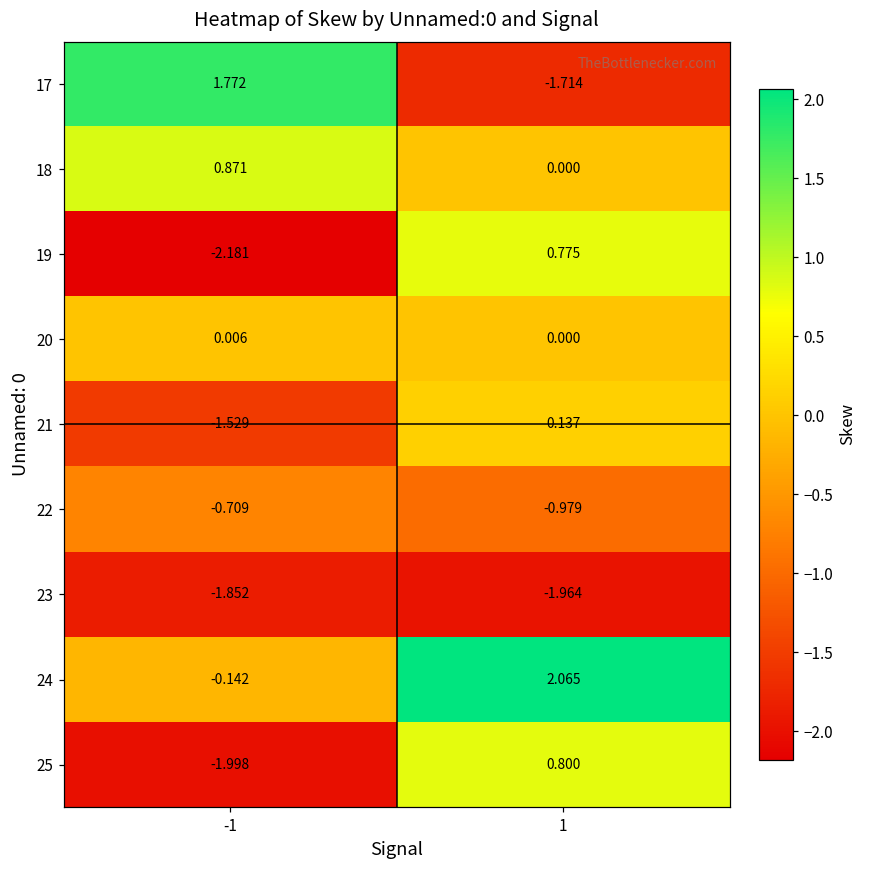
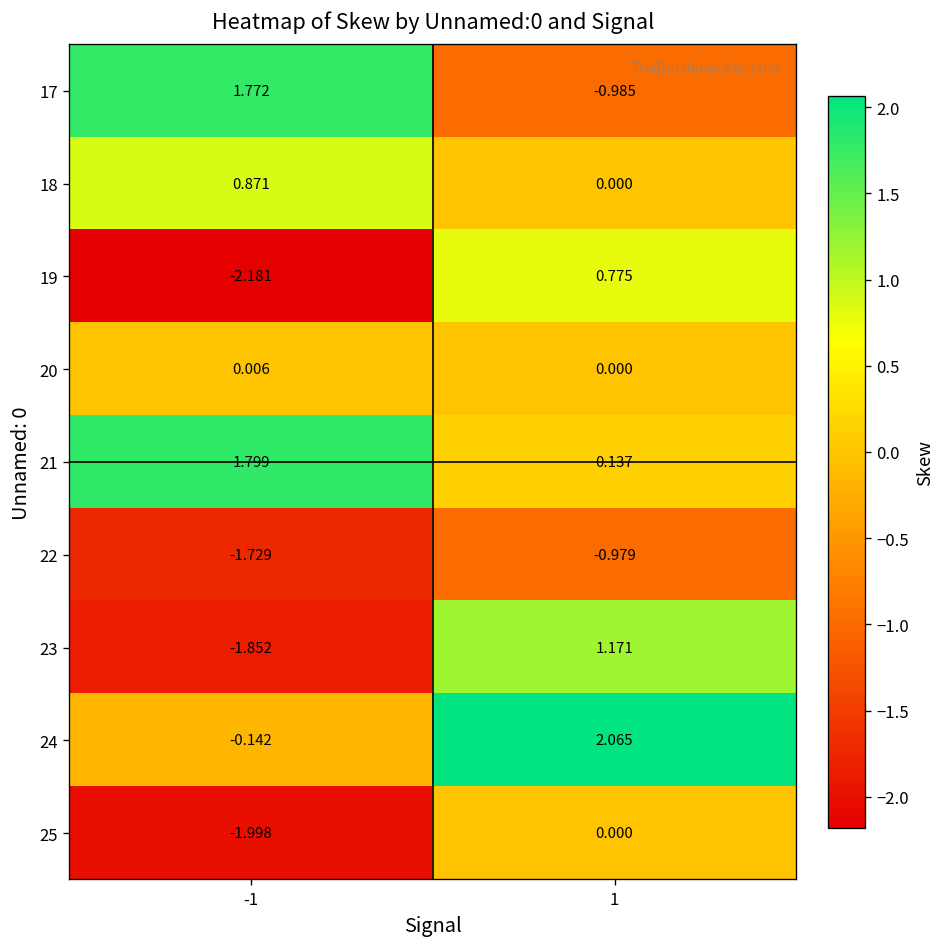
17, 1: -1.714 -> -0.985
21, -1: -1.529 -> 1.799
22, -1: -0.709 -> -1.729
23, 1: -1.964 -> 1.171
25, 1: 0.800 -> 0.000
